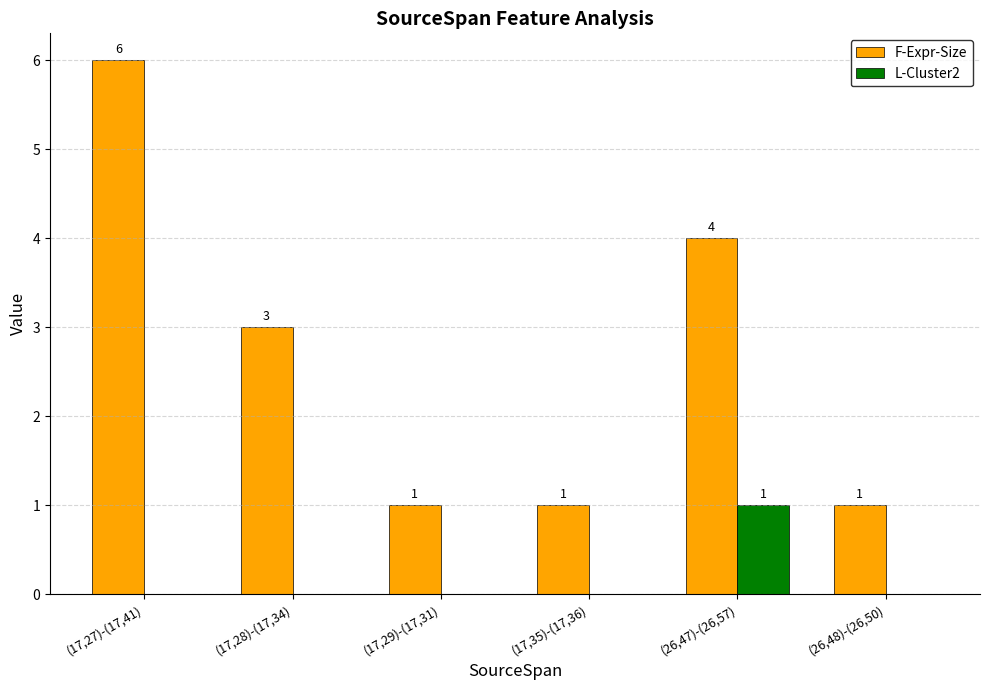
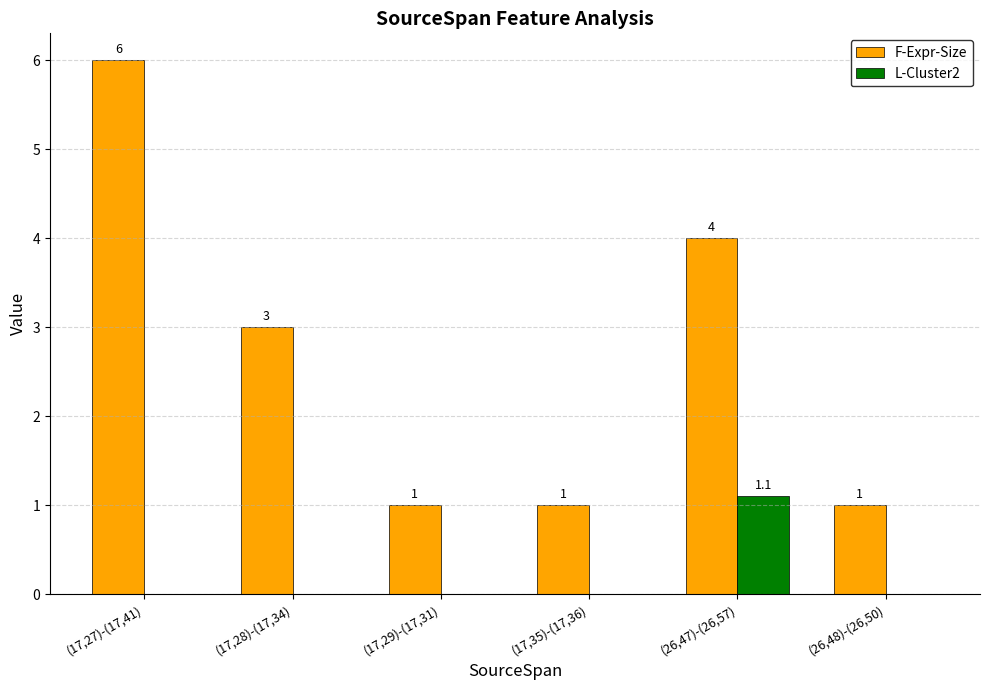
L-Cluster2, (26,47)-(26,57): 1 -> 1.1
